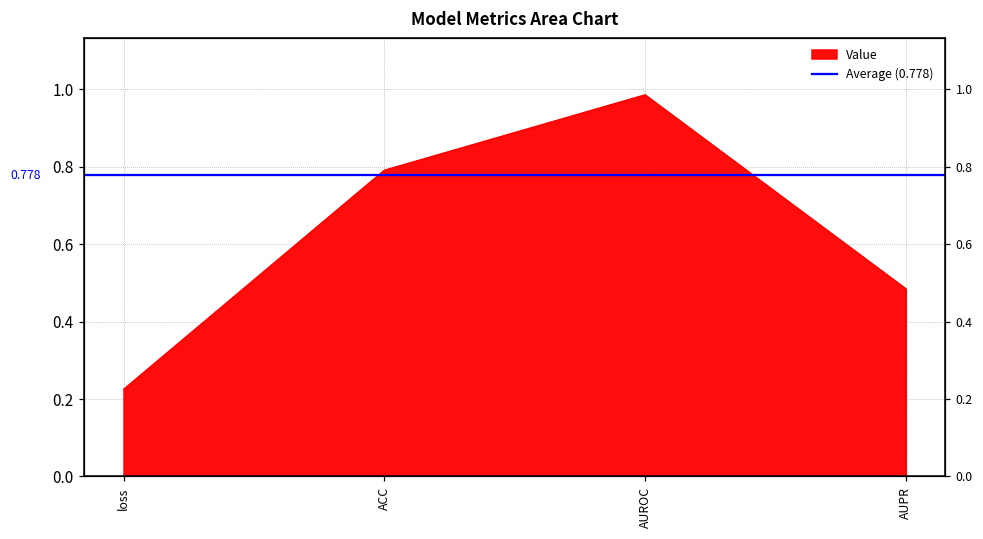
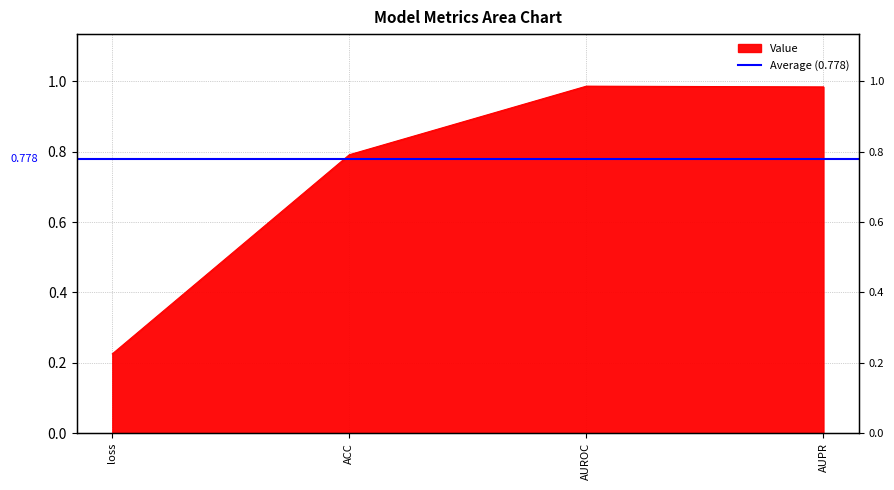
AUPR: 0.48 -> 0.98
